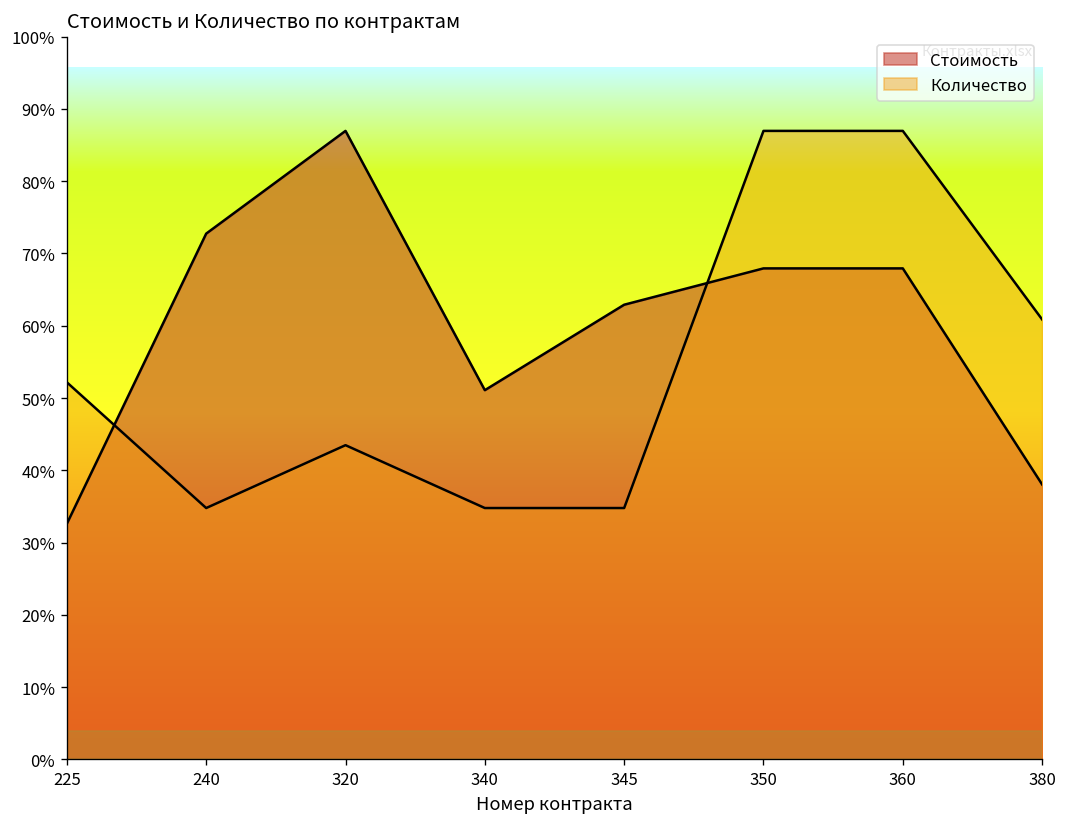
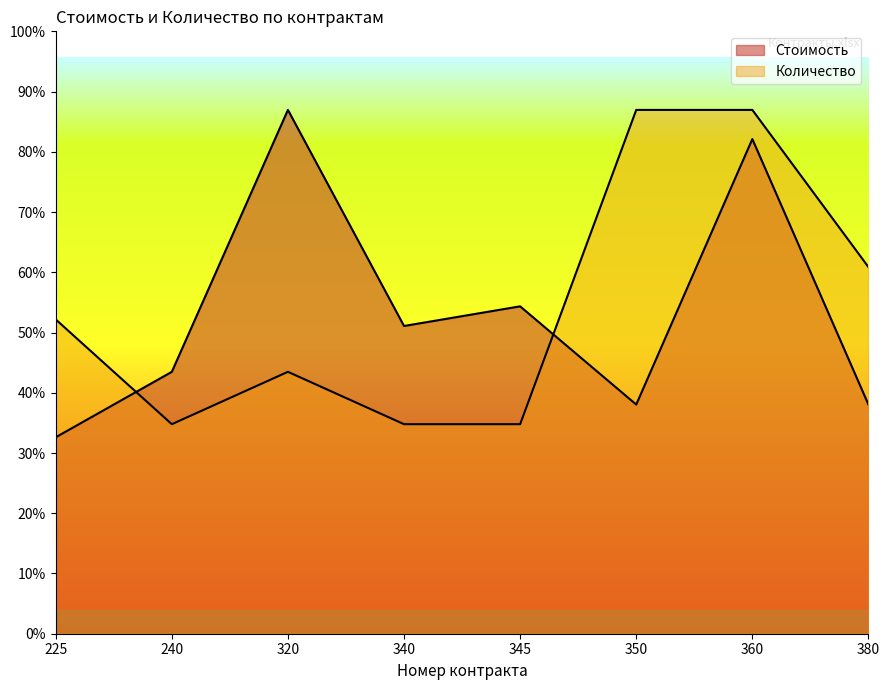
Стоимость, 240: 73% -> 43%
Стоимость, 345: 63% -> 54%
Стоимость, 350: 68% -> 38%
Стоимость, 360: 68% -> 82%
